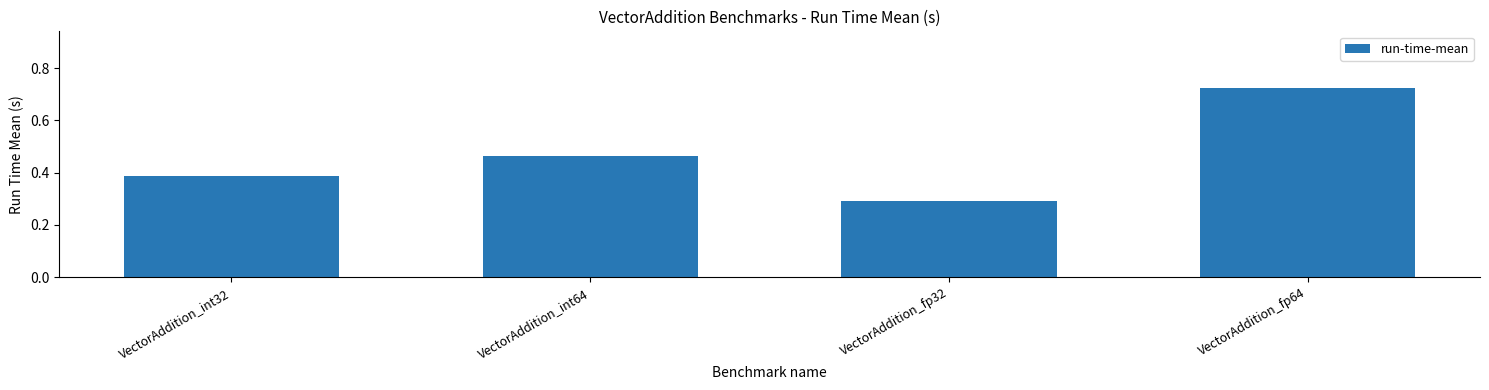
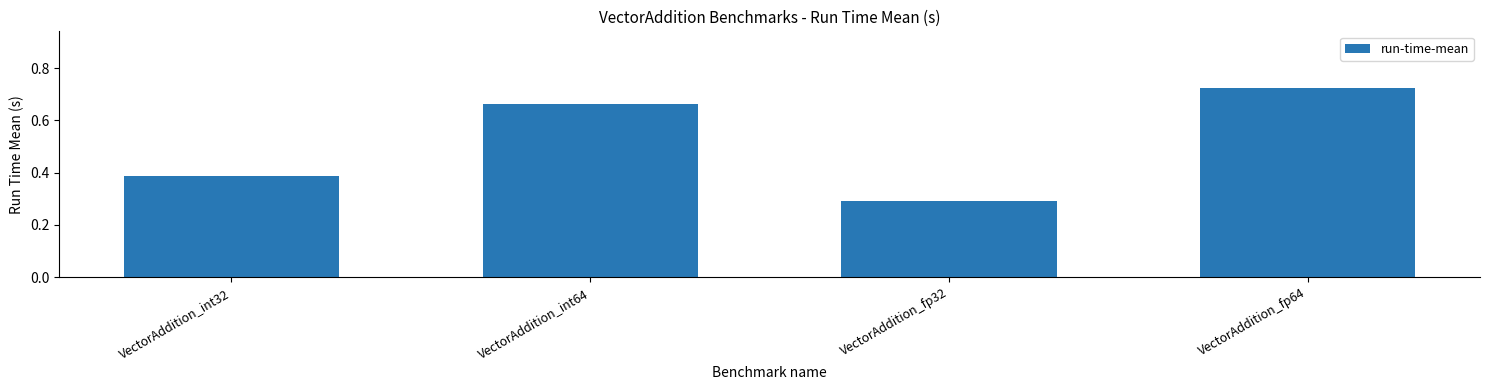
VectorAddition_int64: 0.46 -> 0.66
